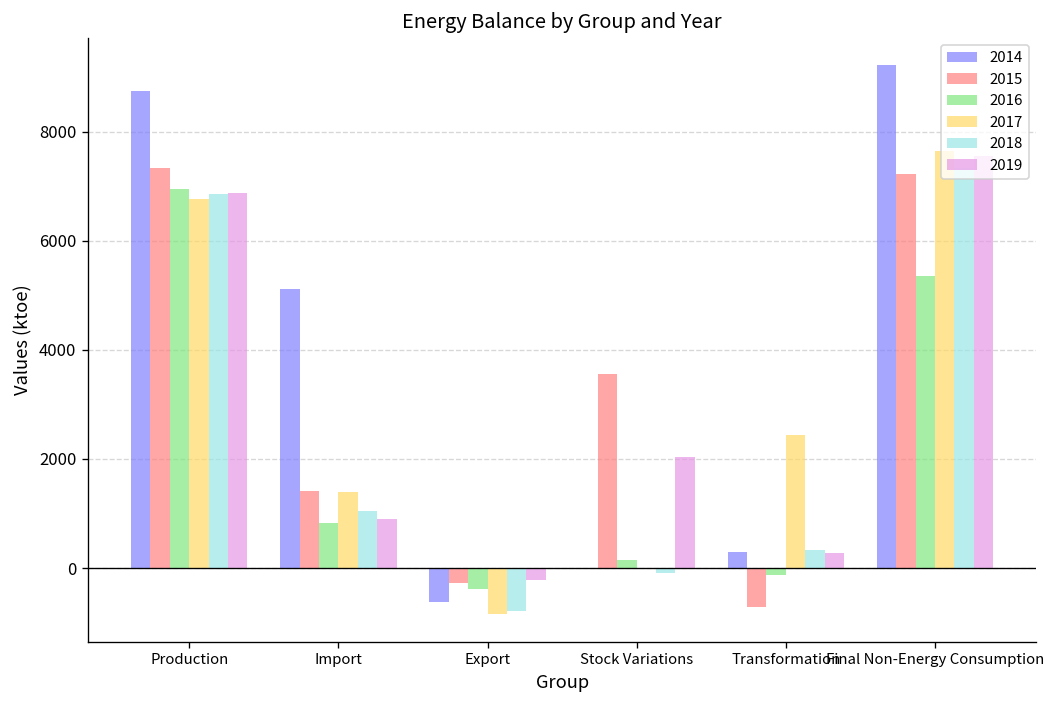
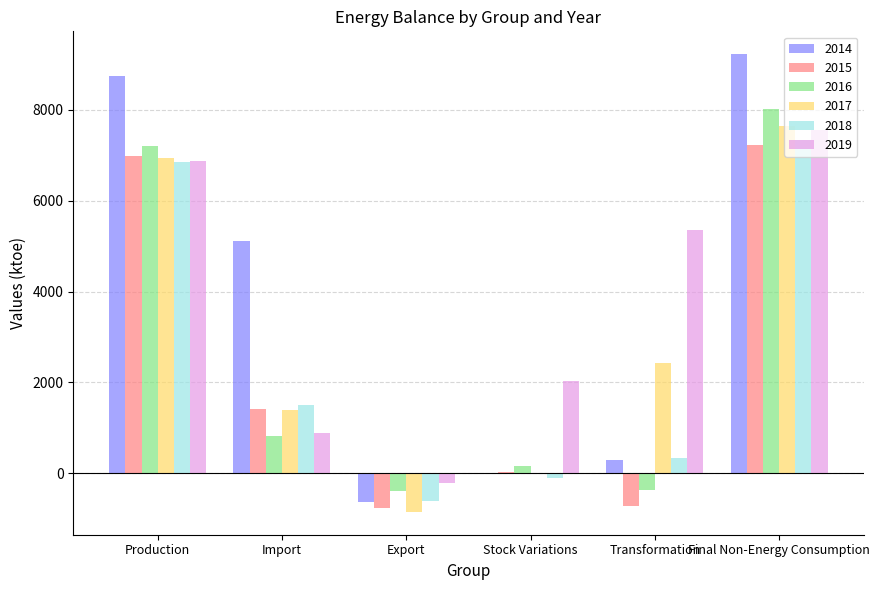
2015, Production: 7300 -> 7000
2016, Production: 7000 -> 7200
2017, Production: 6800 -> 6900
2018, Import: 1100 -> 1500
2015, Export: -300 -> -800
2018, Export: -800 -> -600
2015, Stock Variations: 3600 -> 0
2016, Transformation: -100 -> -400
2019, Transformation: 300 -> 5300
2016, Final Non-Energy Consumption: 5400 -> 8000
